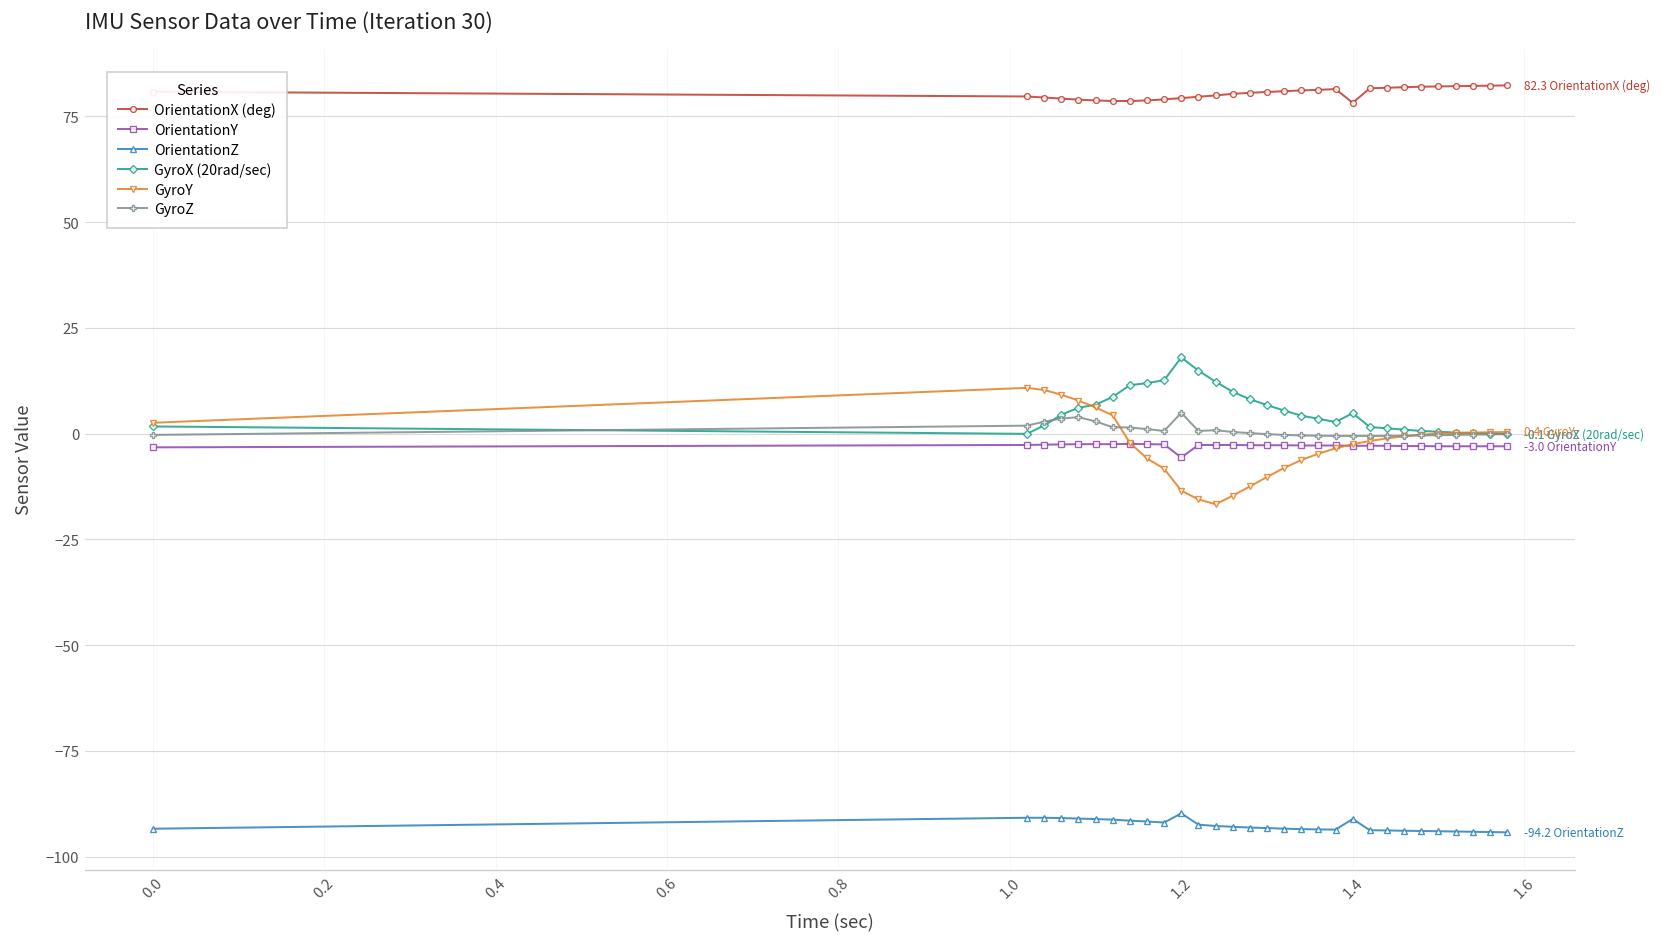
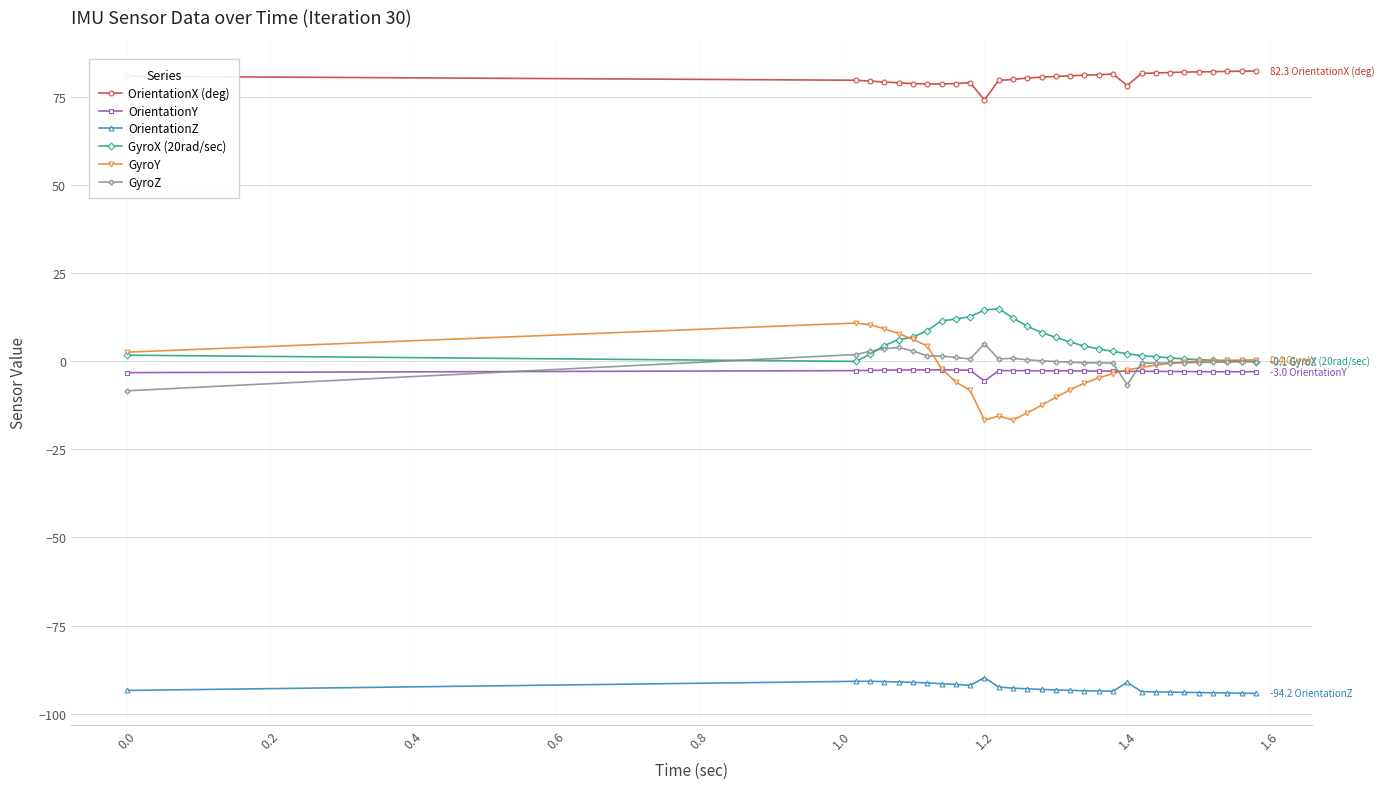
GyroZ, 0.0: 0 -> -8
OrientationX (deg), 1.2: 79 -> 74
GyroX (20rad/sec), 1.2: 18 -> 15
GyroY, 1.2: -14 -> -17
GyroX (20rad/sec), 1.4: 5 -> 2
GyroZ, 1.4: -1 -> -7
